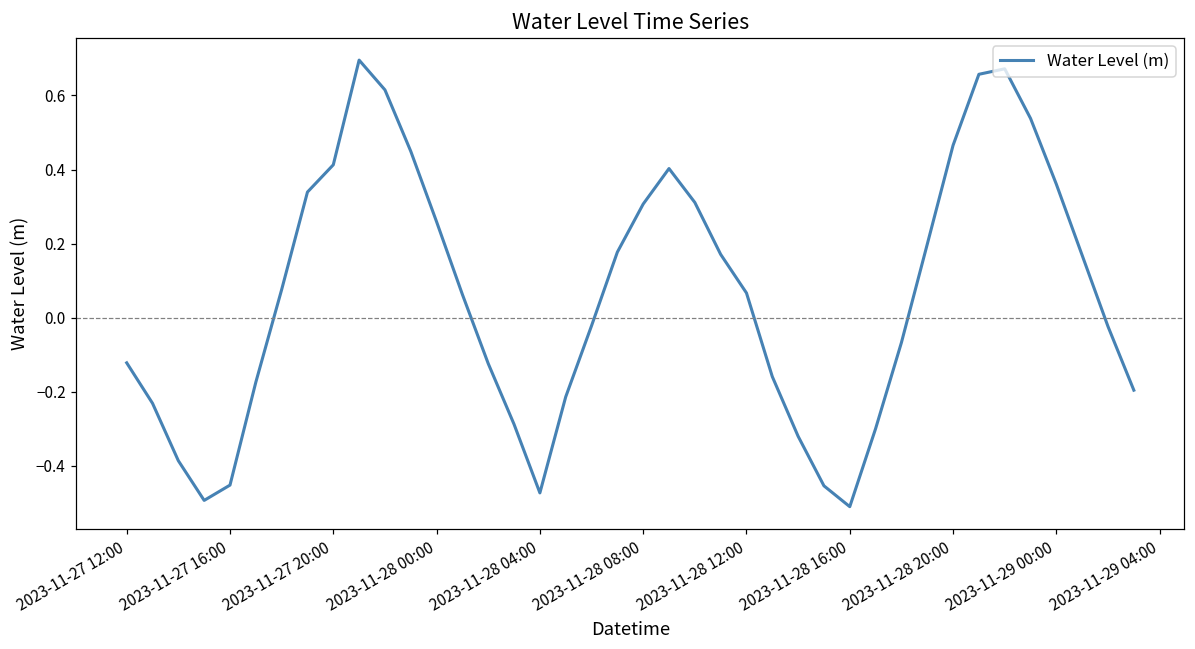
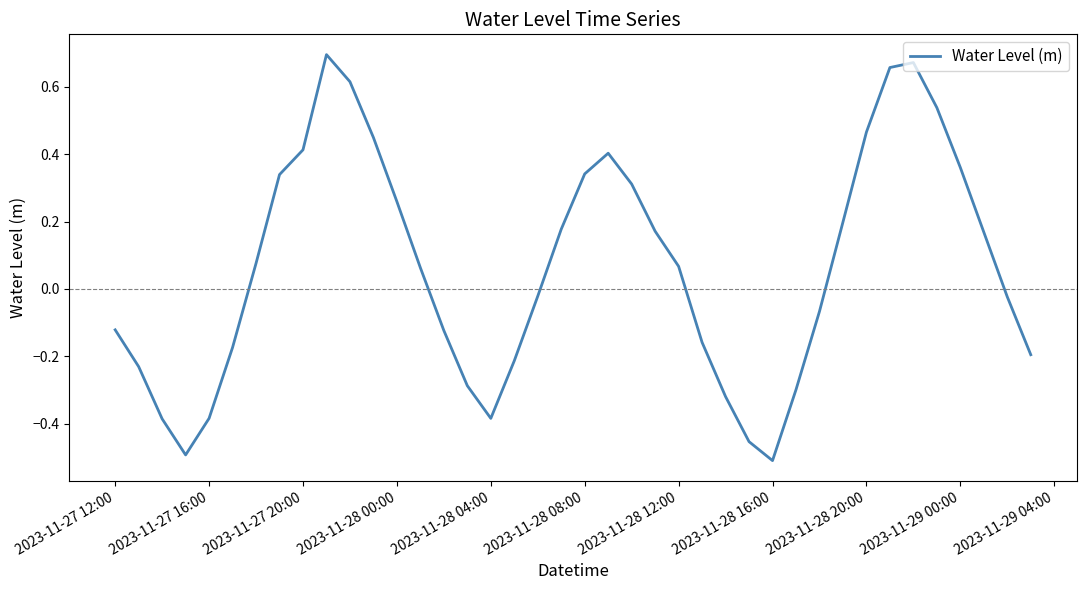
2023-11-27 16:00: -0.45 -> -0.38
2023-11-28 04:00: -0.47 -> -0.38
2023-11-28 08:00: 0.31 -> 0.34
